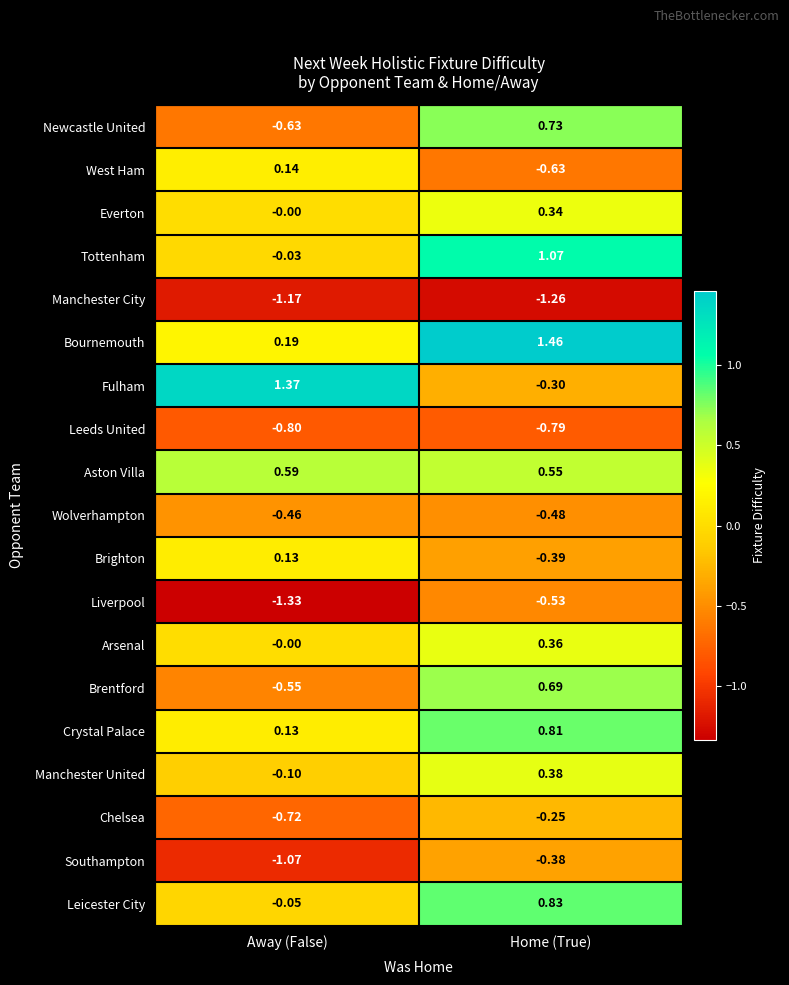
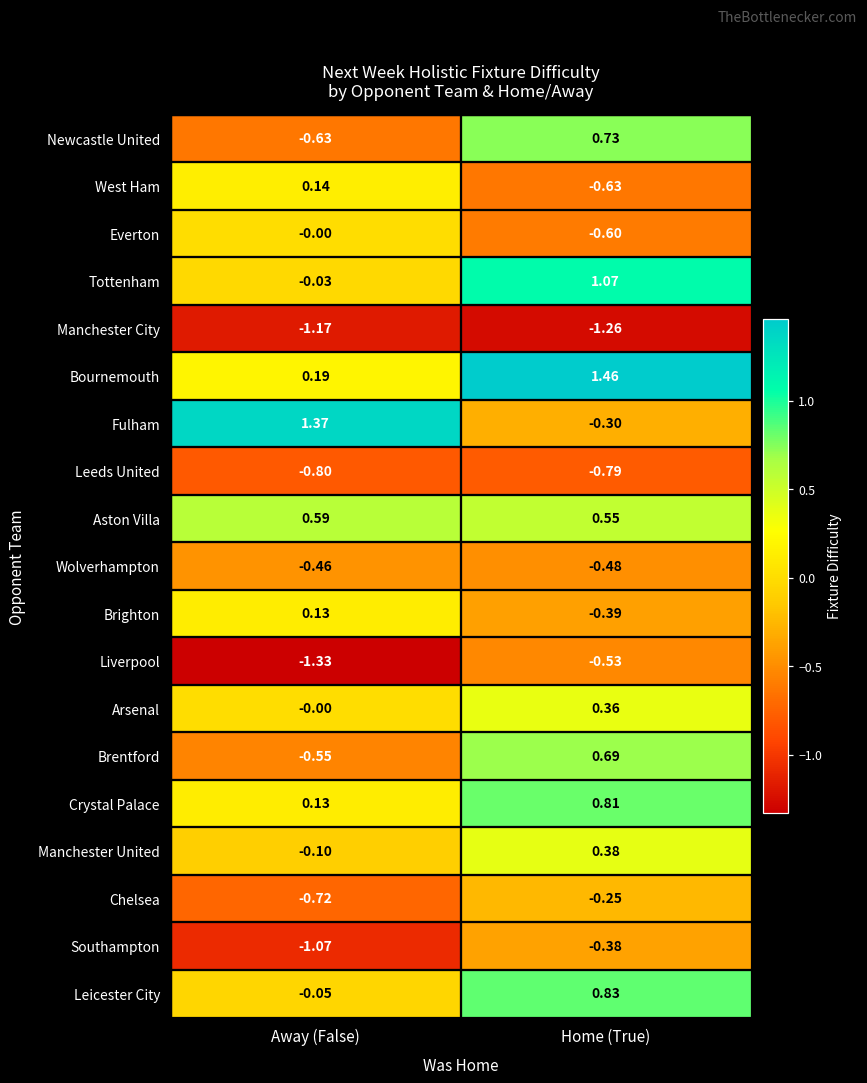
Everton, Home (True): 0.34 -> -0.60
